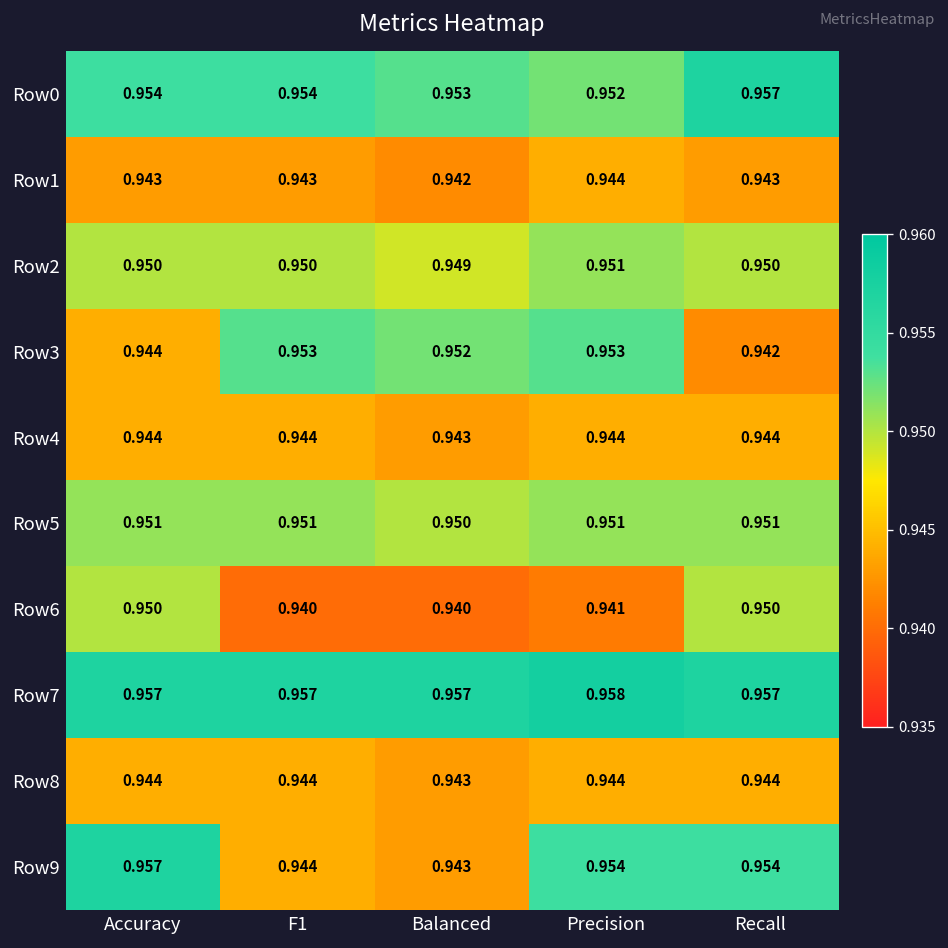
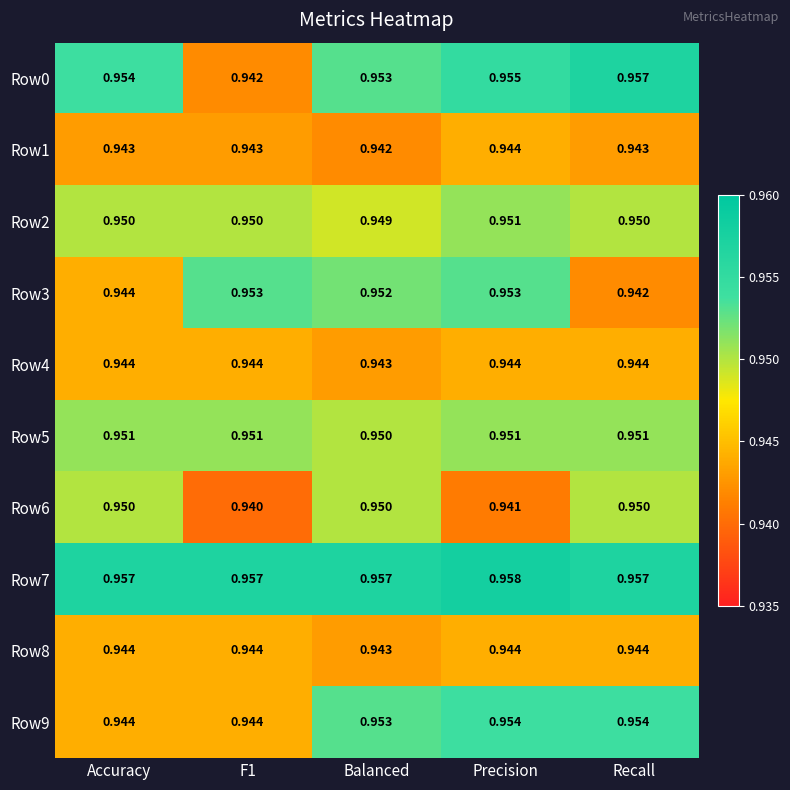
Row0, F1: 0.954 -> 0.942
Row0, Precision: 0.952 -> 0.955
Row6, Balanced: 0.940 -> 0.950
Row9, Accuracy: 0.957 -> 0.944
Row9, Balanced: 0.943 -> 0.953
